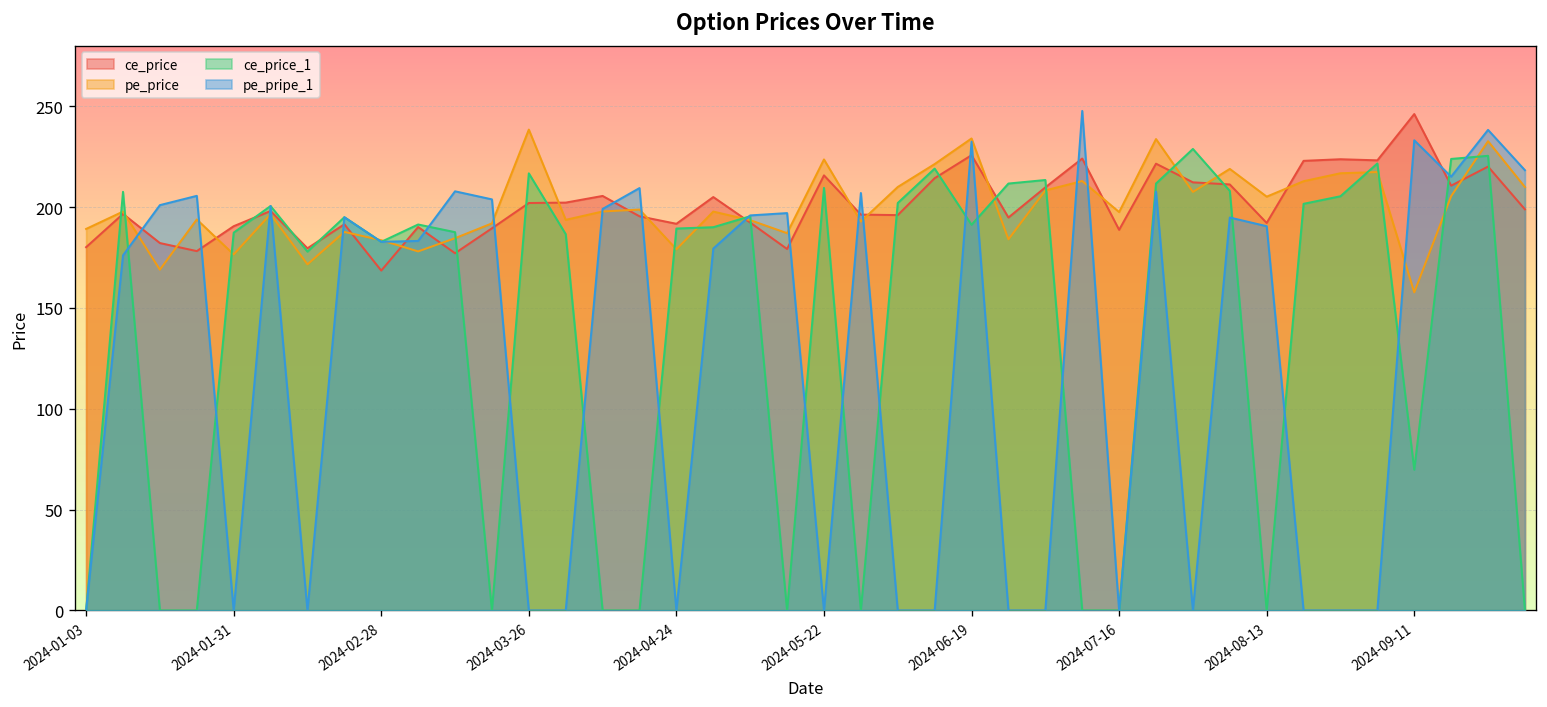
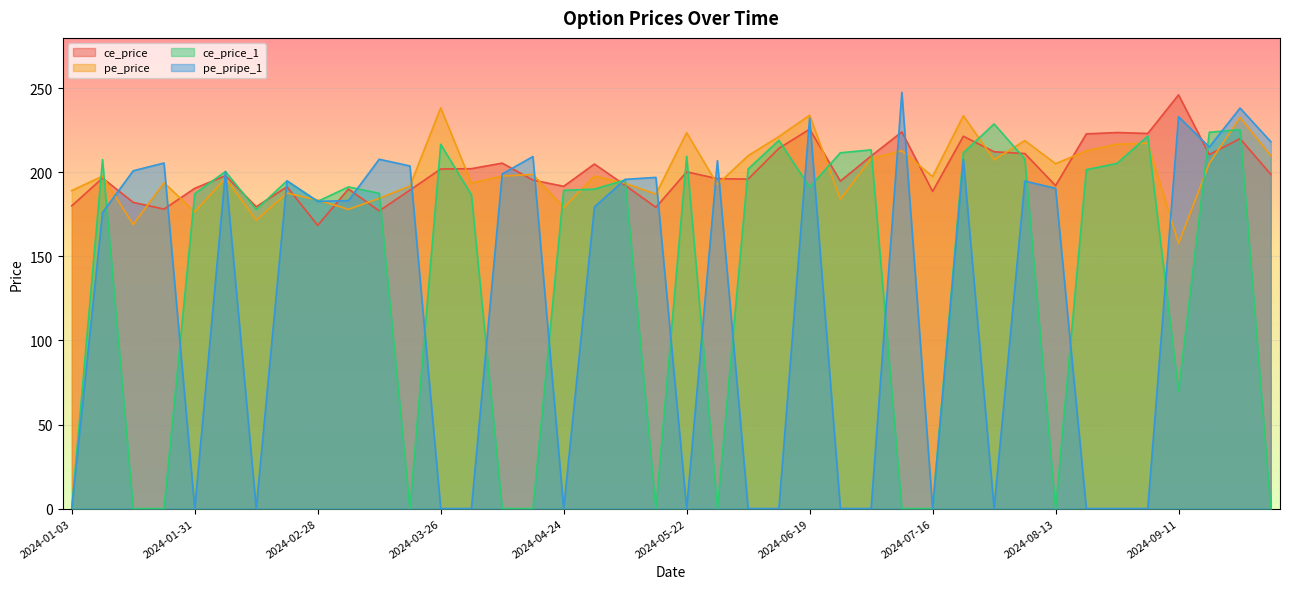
ce_price, 2024-05-22: 216 -> 200
